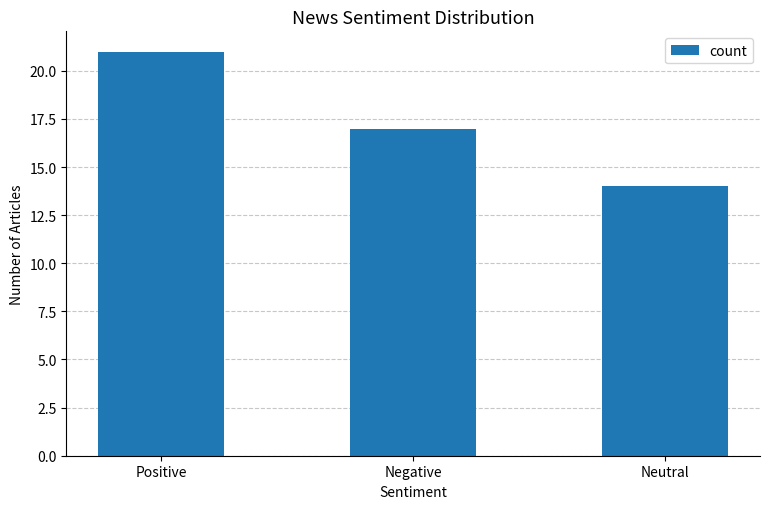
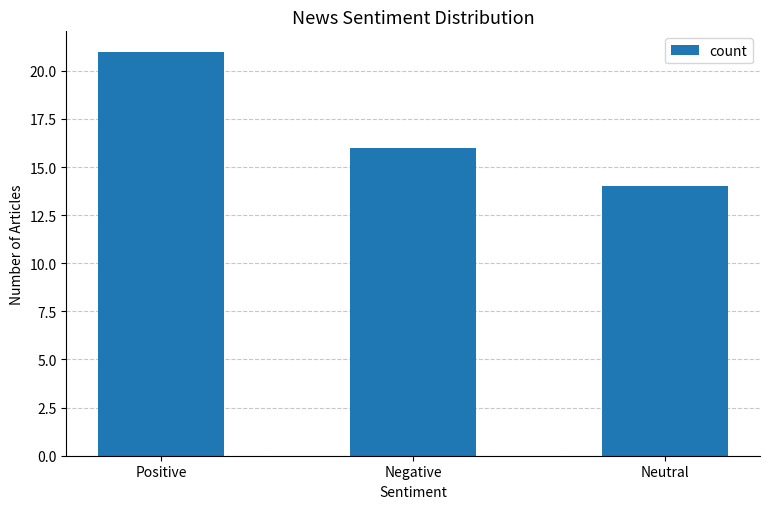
Negative: 17 -> 16
